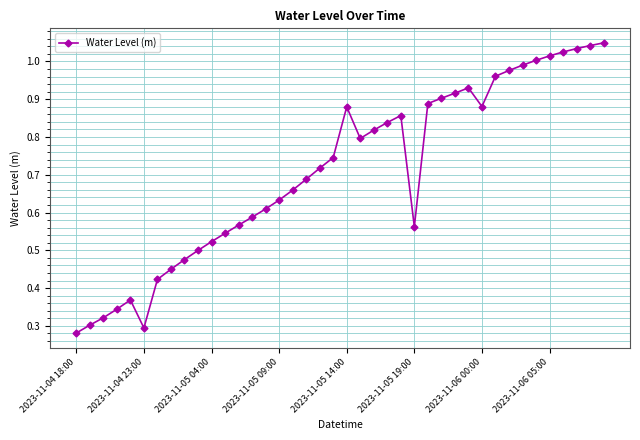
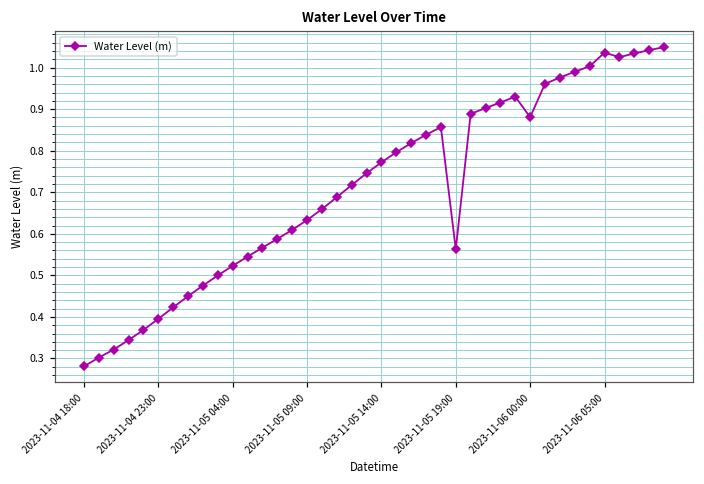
2023-11-04 23:00: 0.29 -> 0.40
2023-11-05 14:00: 0.88 -> 0.77
2023-11-06 05:00: 1.01 -> 1.04
